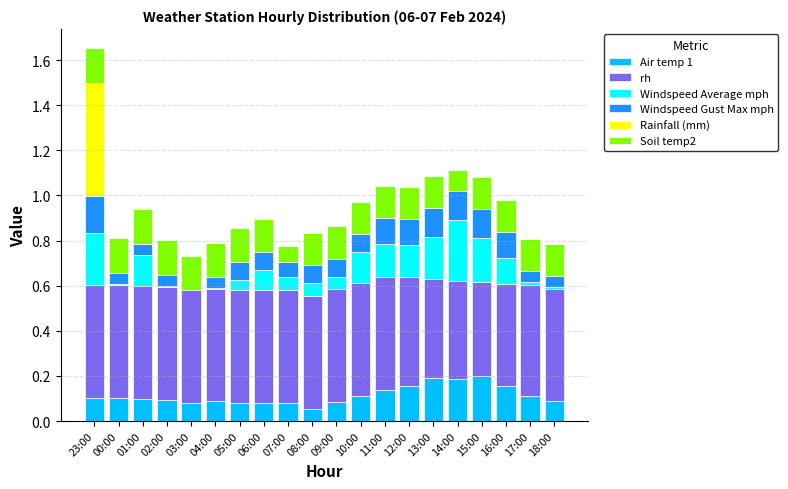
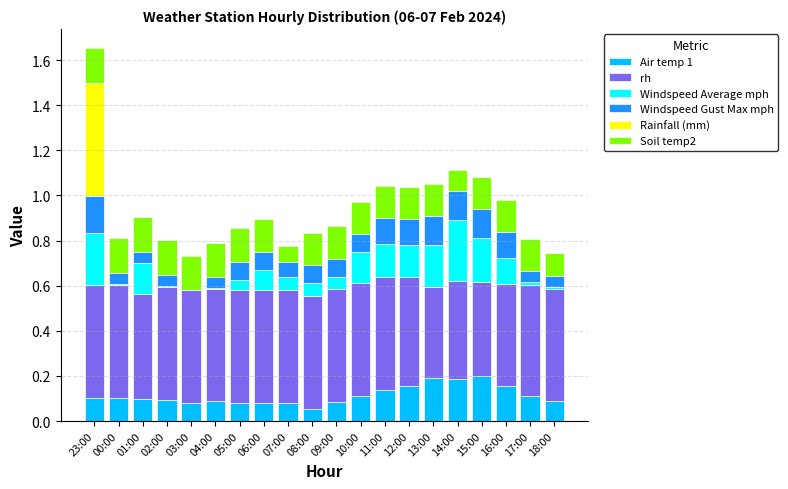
rh, 01:00: 0.50 -> 0.46
rh, 13:00: 0.44 -> 0.41
Soil temp2, 18:00: 0.14 -> 0.10
